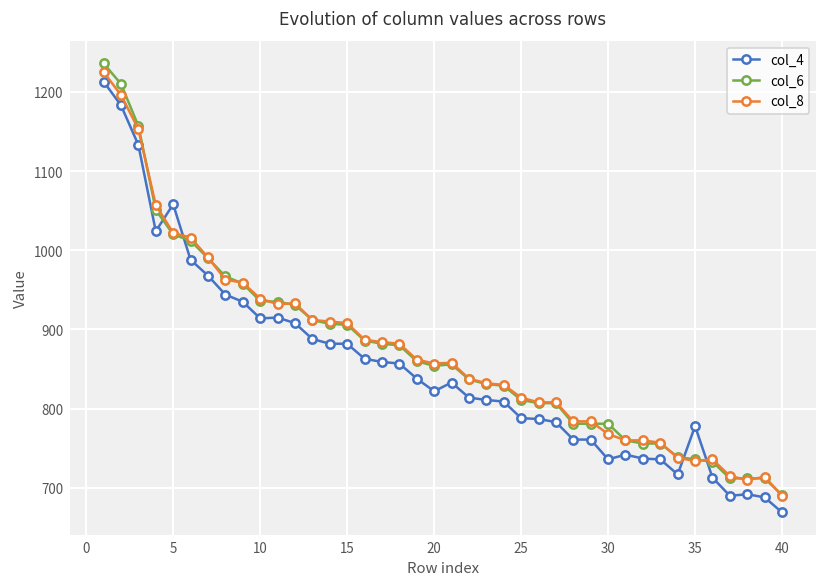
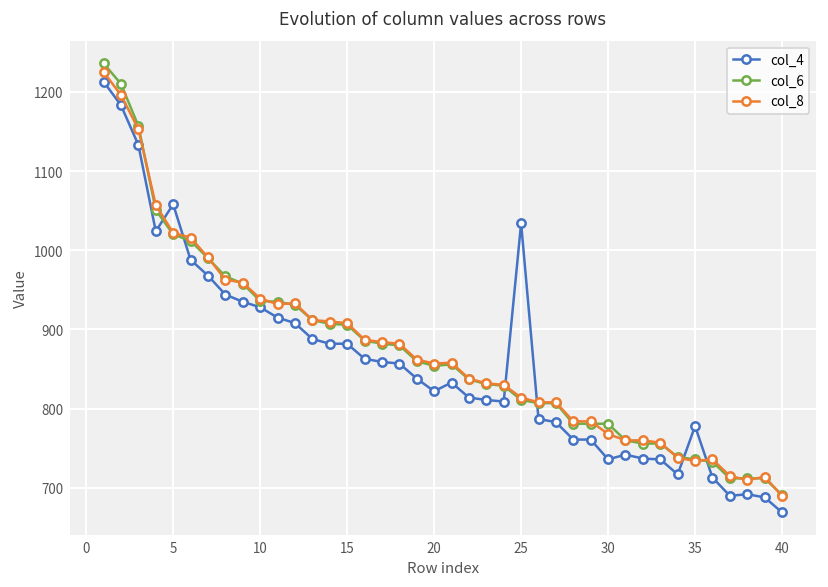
col_4, 10: 910 -> 930
col_4, 25: 790 -> 1030
